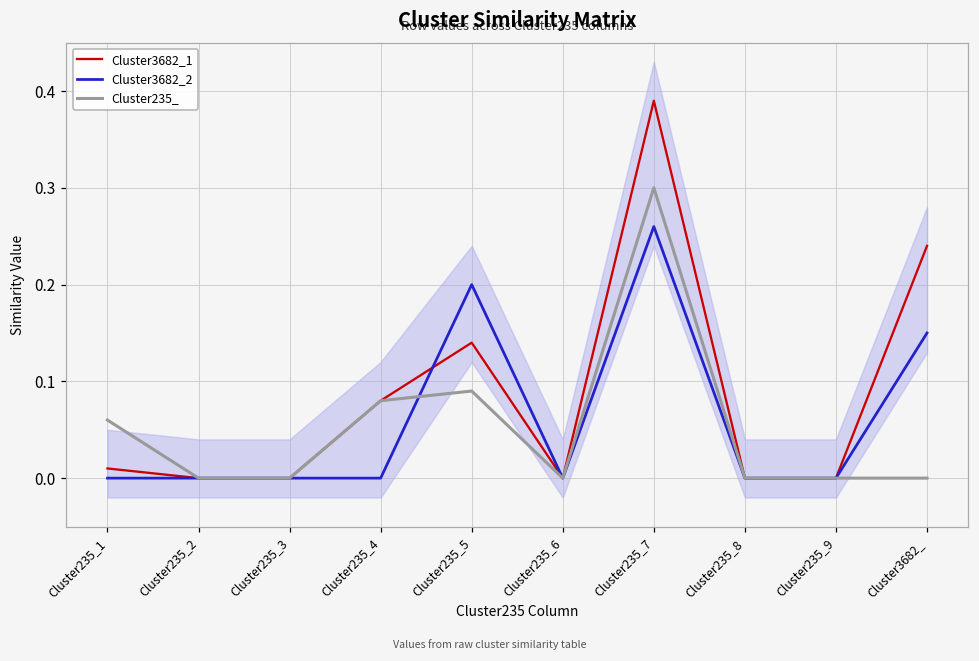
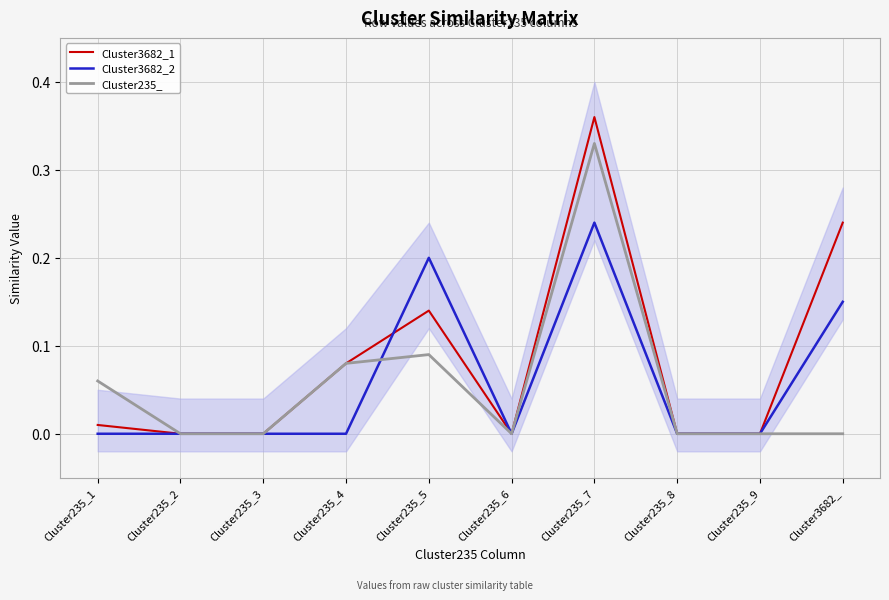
Cluster3682_1, Cluster235_7: 0.39 -> 0.36
Cluster3682_2, Cluster235_7: 0.26 -> 0.24
Cluster235_, Cluster235_7: 0.30 -> 0.33
